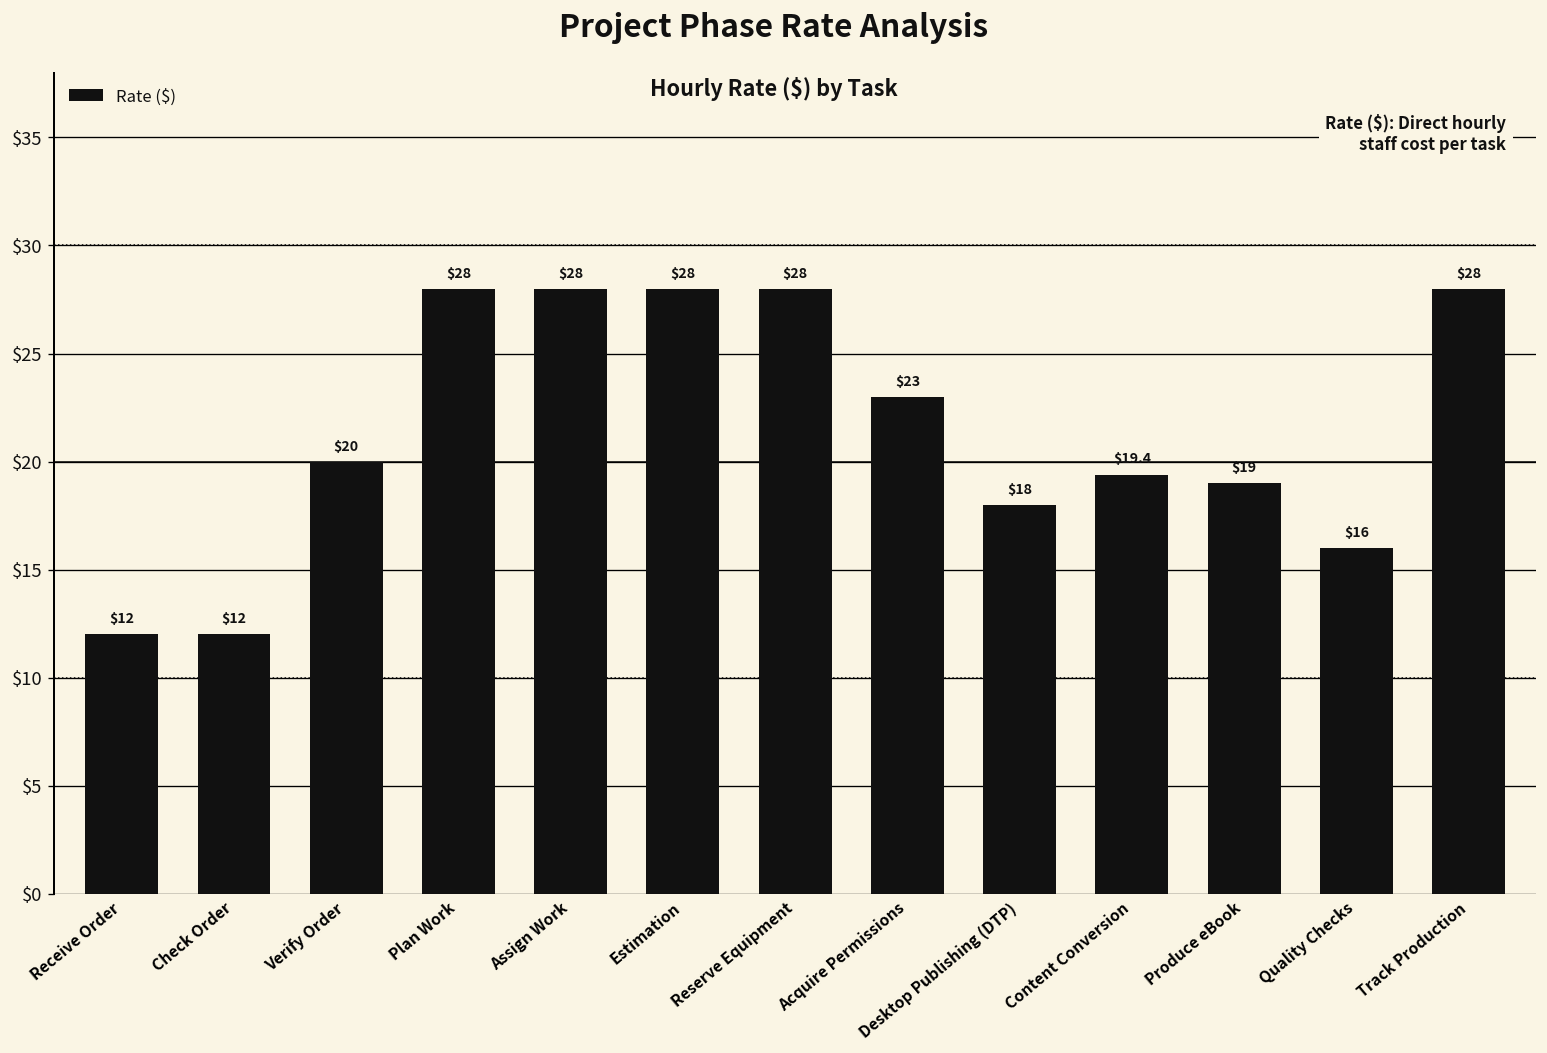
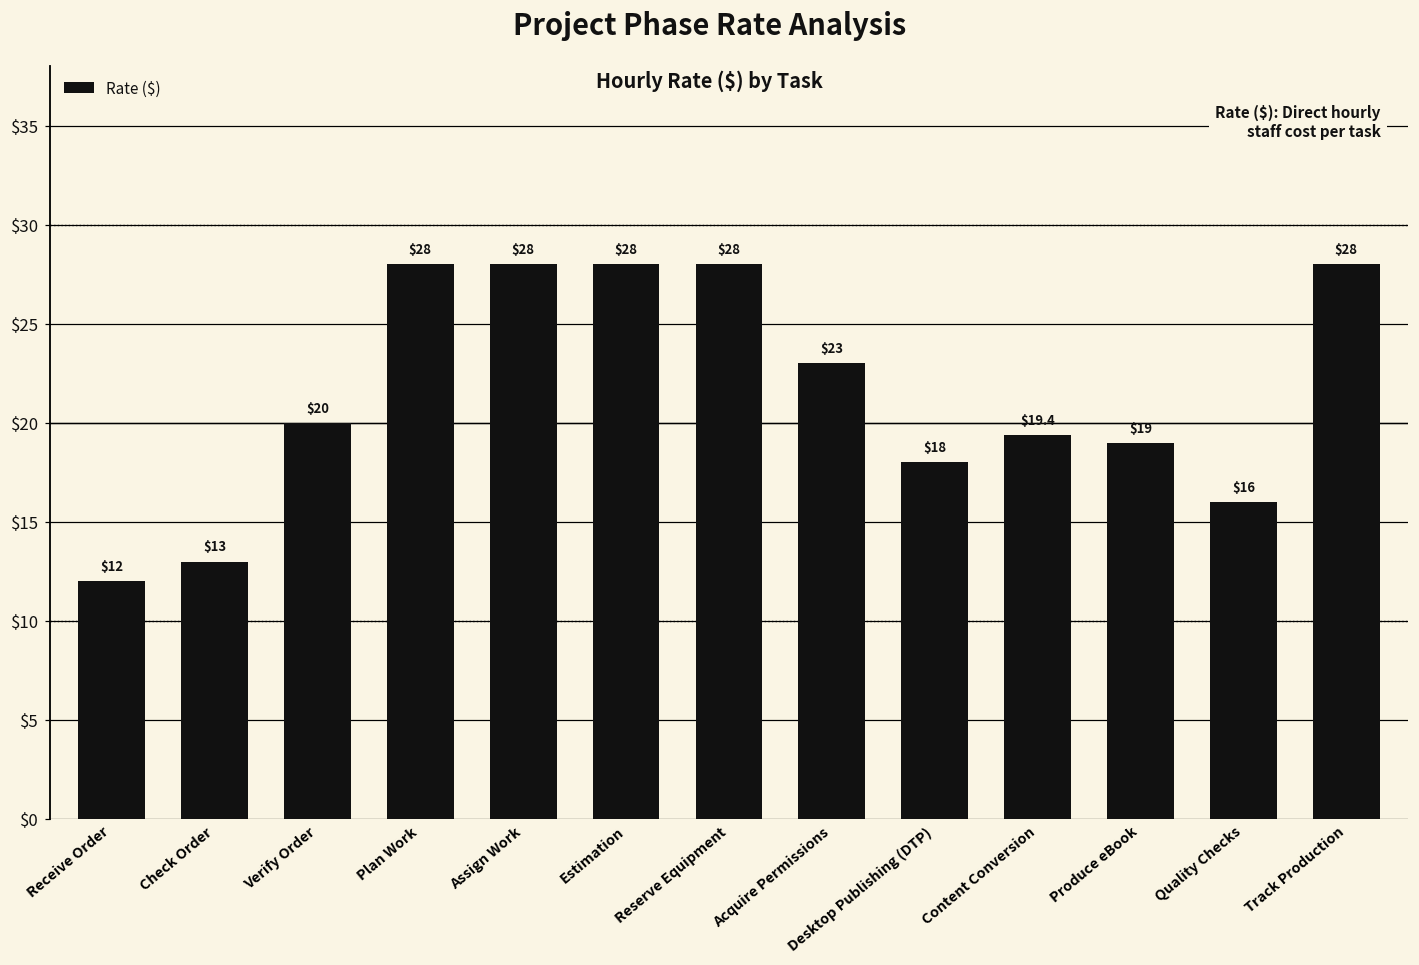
Check Order: $12 -> $13
